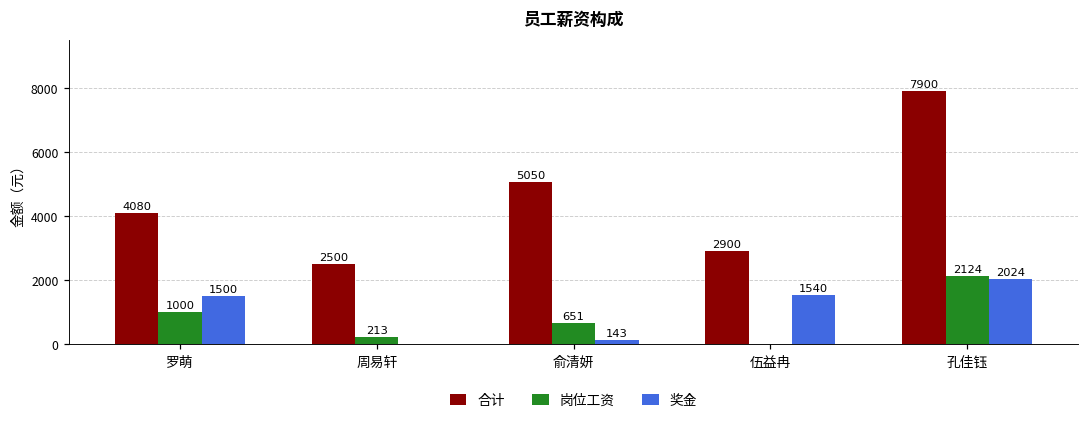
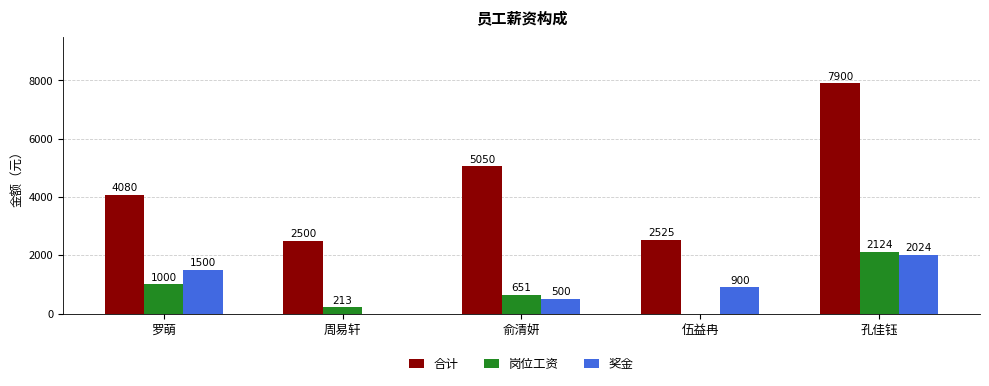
奖金, 俞清妍: 143 -> 500
合计, 伍益冉: 2900 -> 2525
奖金, 伍益冉: 1540 -> 900
